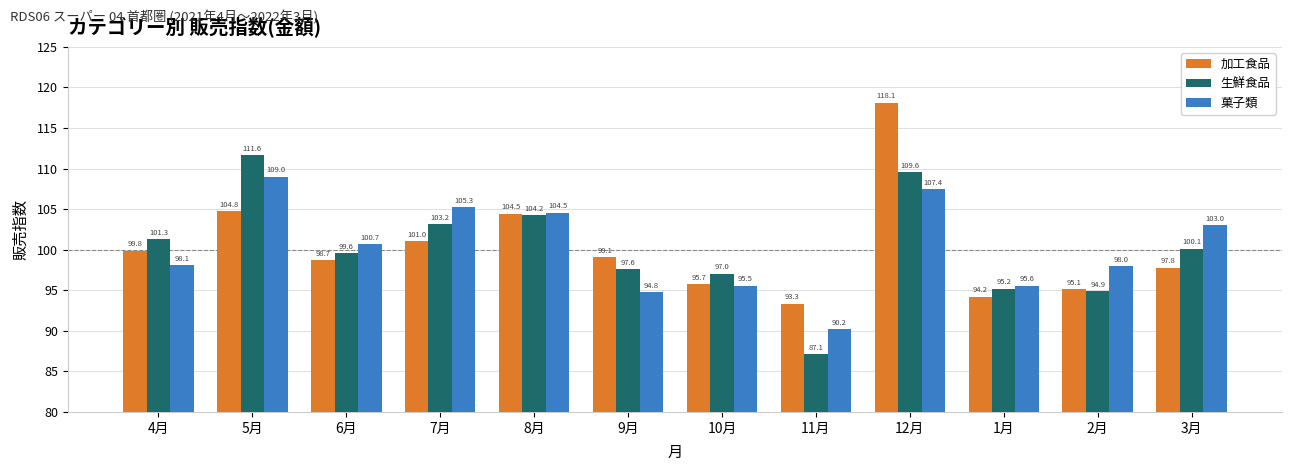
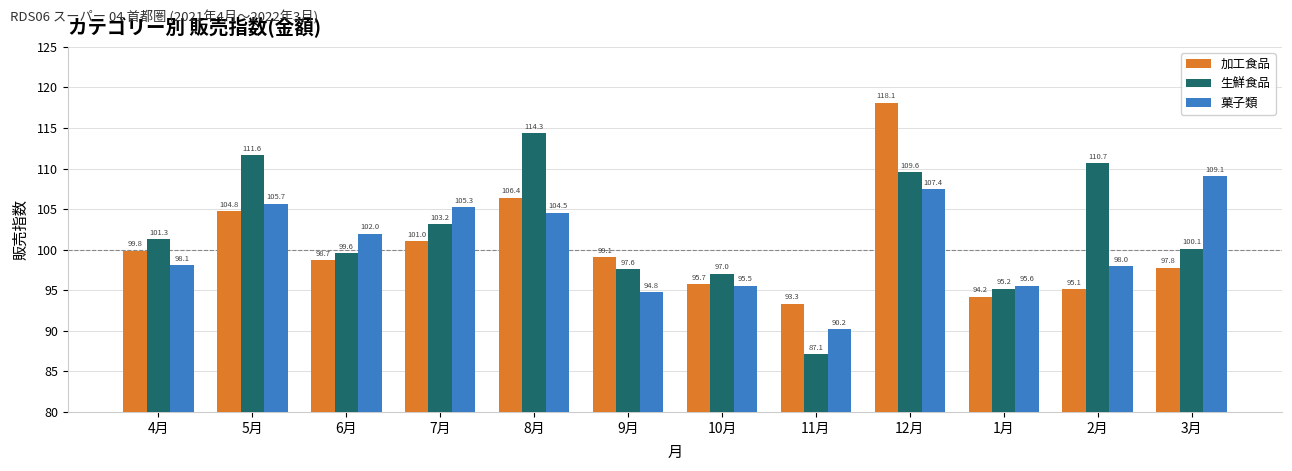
菓子類, 5月: 109.0 -> 105.7
菓子類, 6月: 100.7 -> 102.0
加工食品, 8月: 104.5 -> 106.4
生鮮食品, 8月: 104.2 -> 114.3
生鮮食品, 2月: 94.9 -> 110.7
菓子類, 3月: 103.0 -> 109.1
